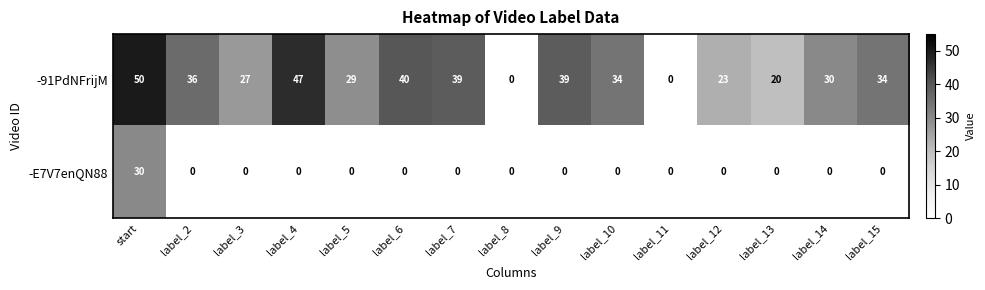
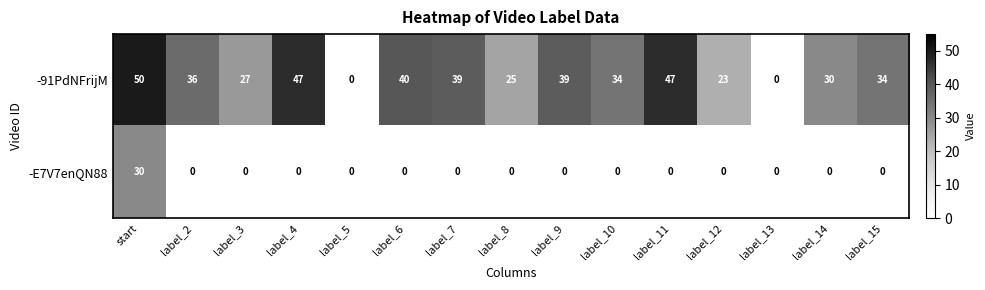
-91PdNFrijM, label_5: 29 -> 0
-91PdNFrijM, label_8: 0 -> 25
-91PdNFrijM, label_11: 0 -> 47
-91PdNFrijM, label_13: 20 -> 0
